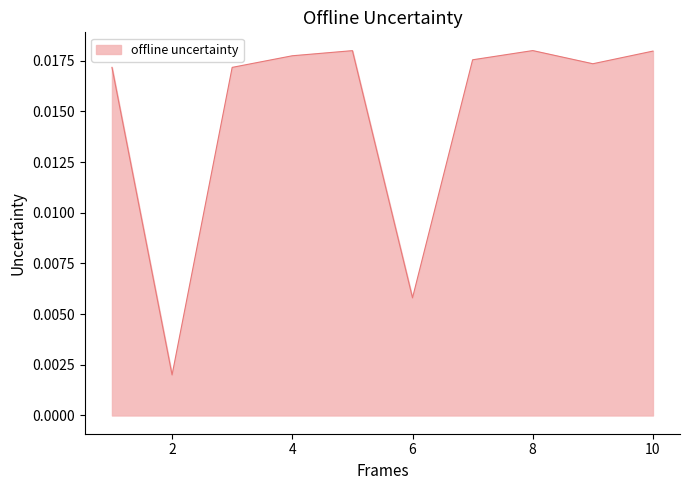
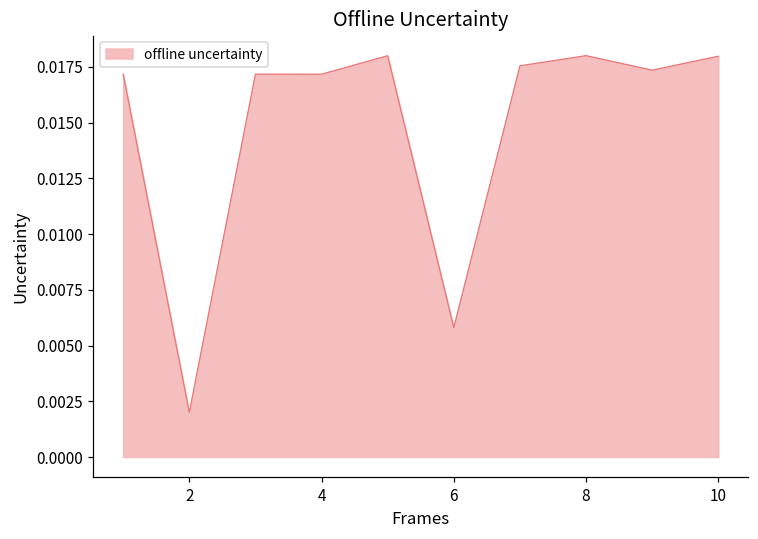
4: 0.0177 -> 0.0172
